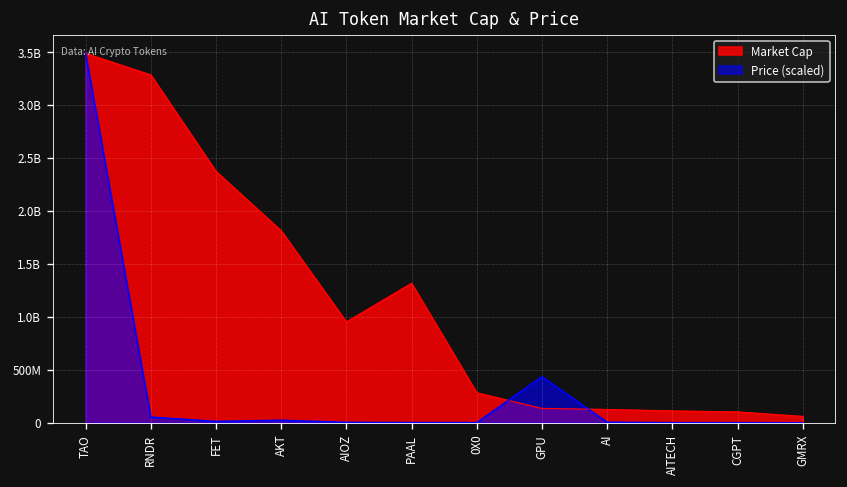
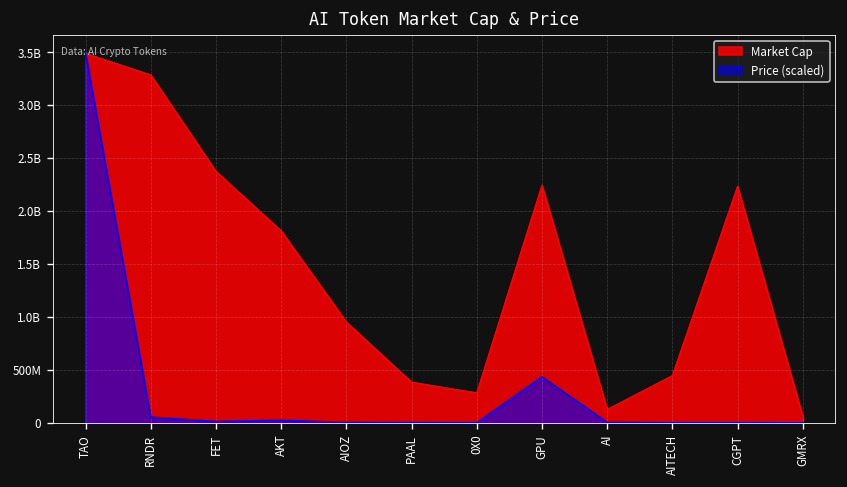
Market Cap, PAAL: 1300000000 -> 400000000
Market Cap, GPU: 100000000 -> 2200000000
Market Cap, AITECH: 100000000 -> 400000000
Market Cap, CGPT: 100000000 -> 2200000000
